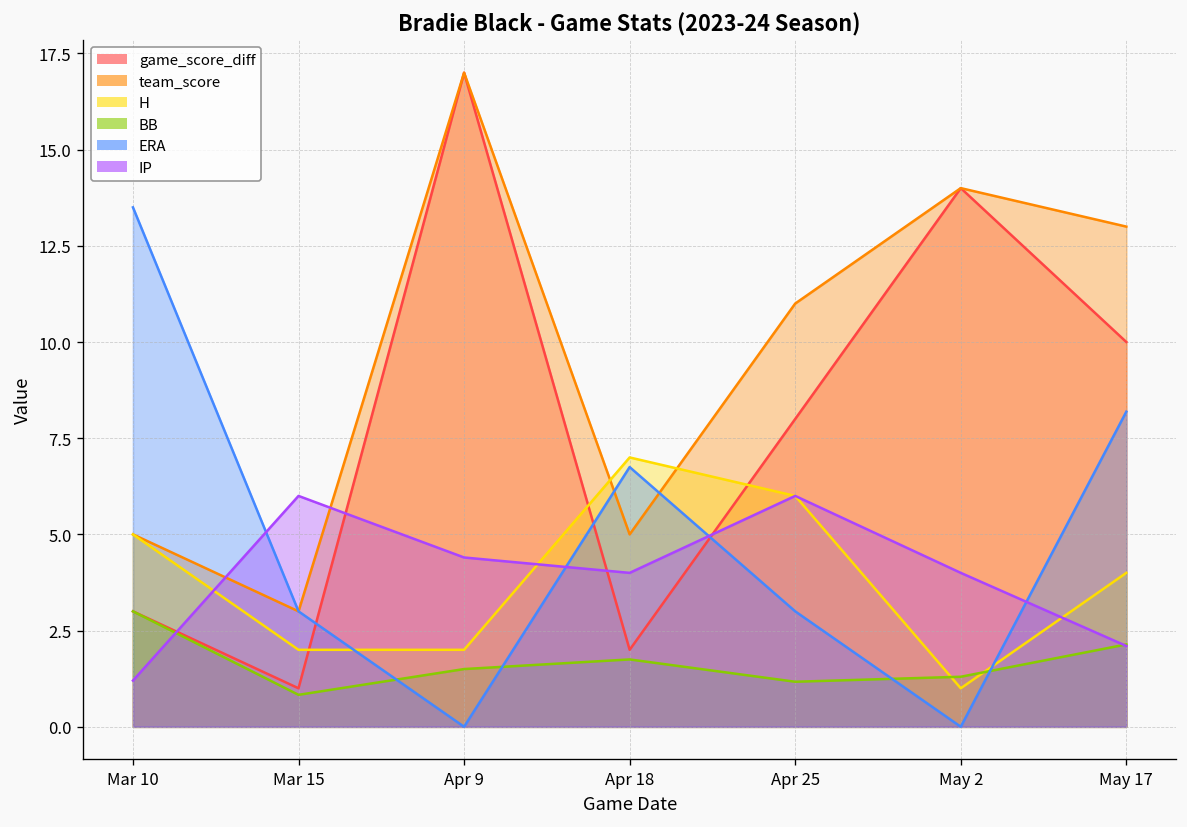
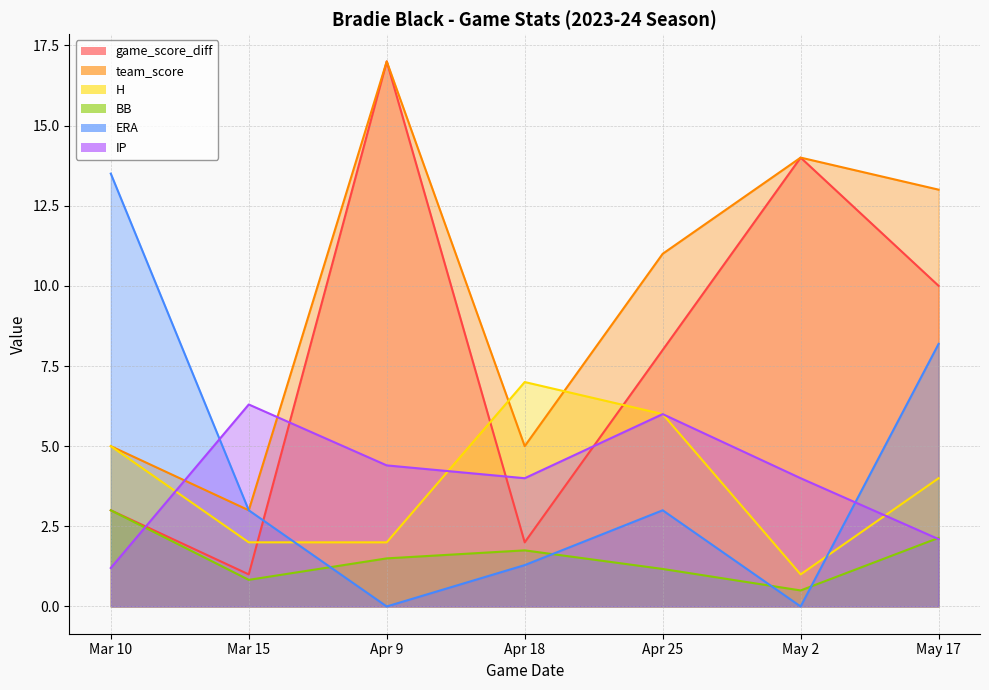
IP, Mar 15: 6.0 -> 6.3
ERA, Apr 18: 6.8 -> 1.3
BB, May 2: 1.3 -> 0.5
